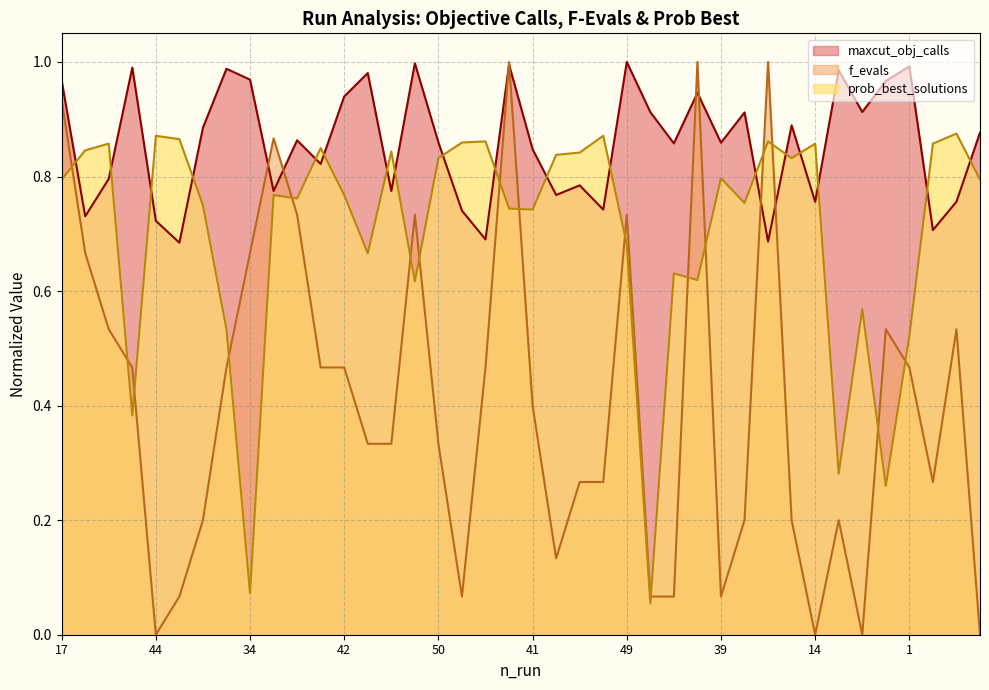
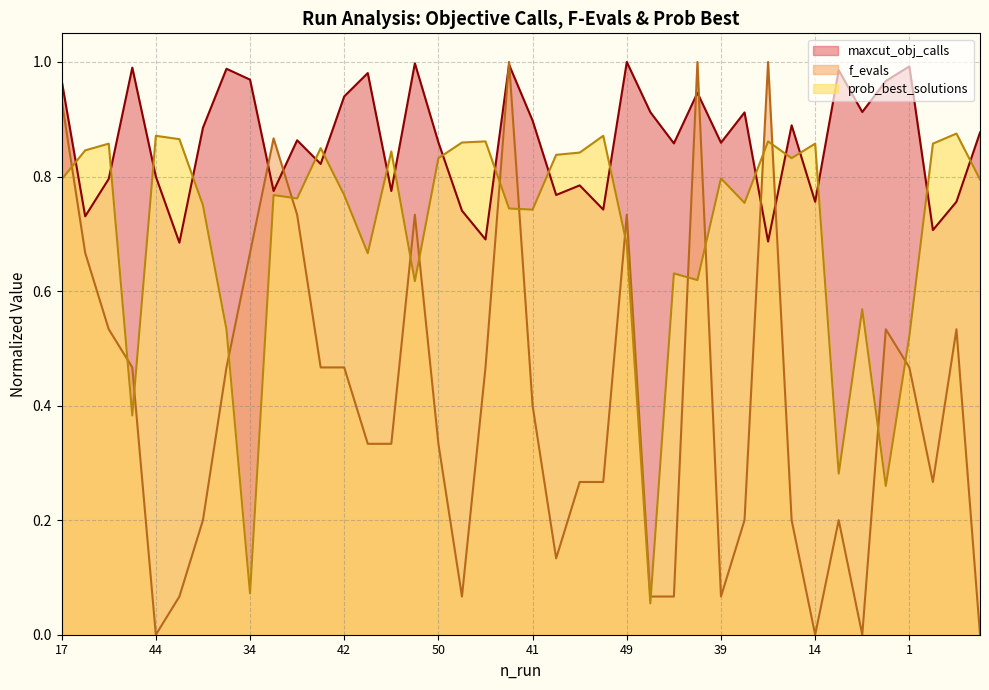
maxcut_obj_calls, 44: 0.72 -> 0.80
maxcut_obj_calls, 41: 0.85 -> 0.90
